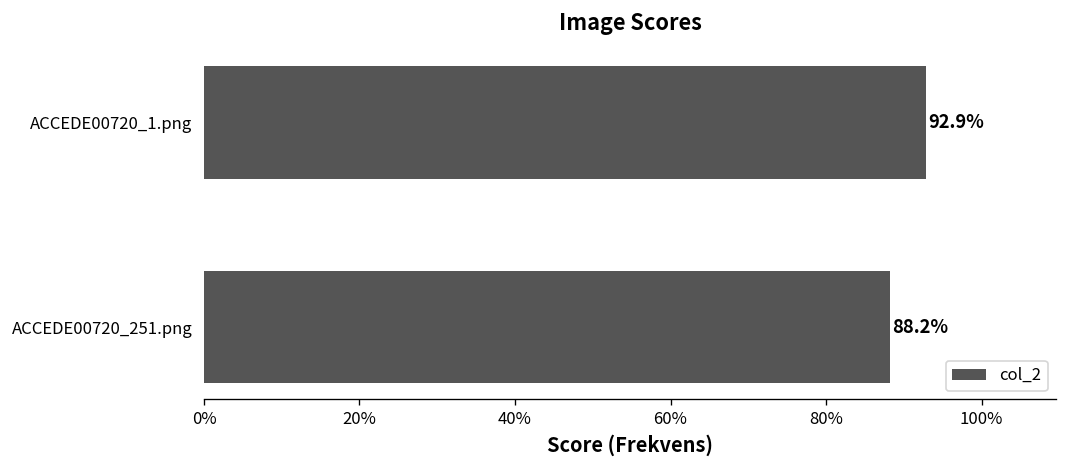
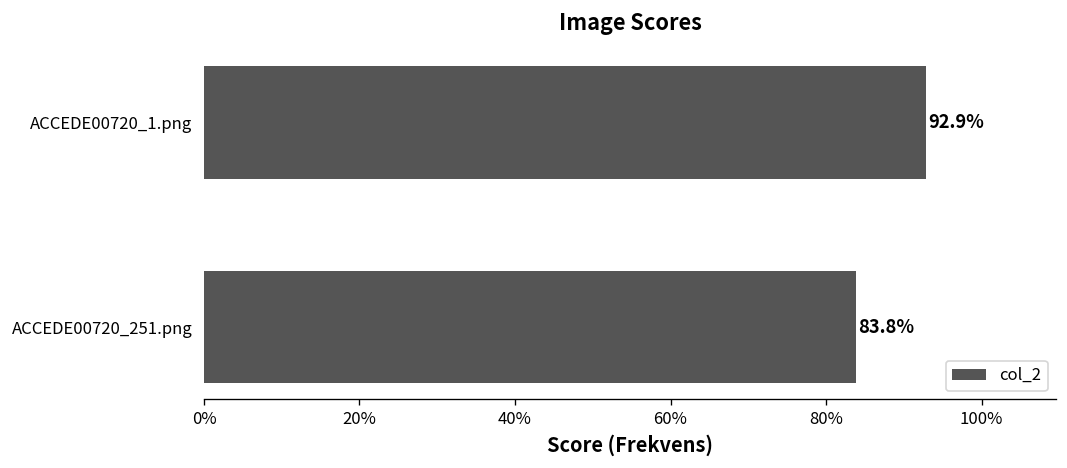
ACCEDE00720_251.png: 88.2% -> 83.8%
